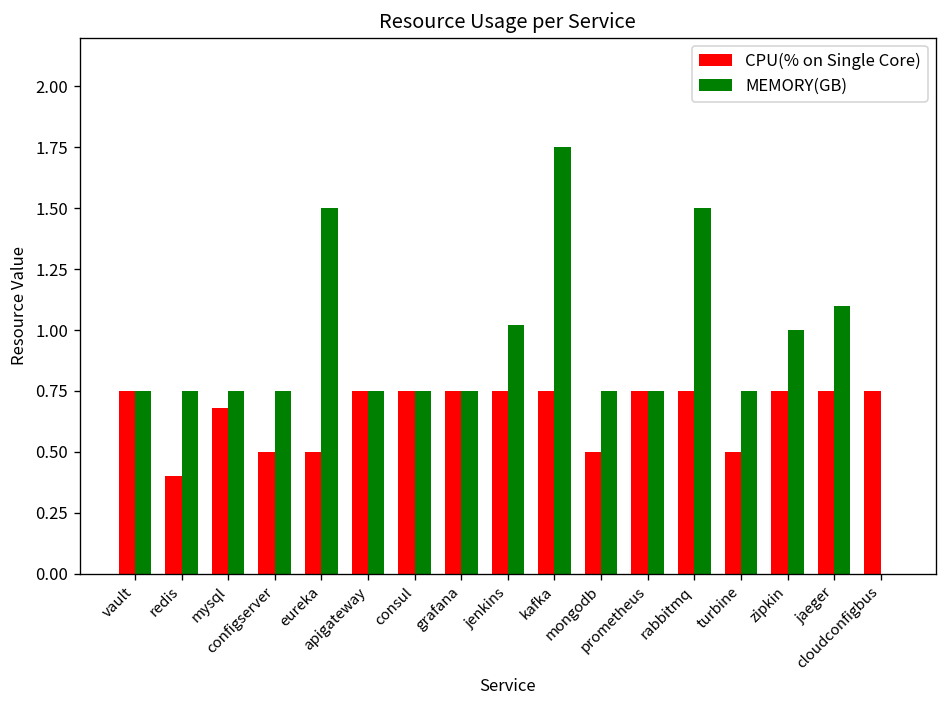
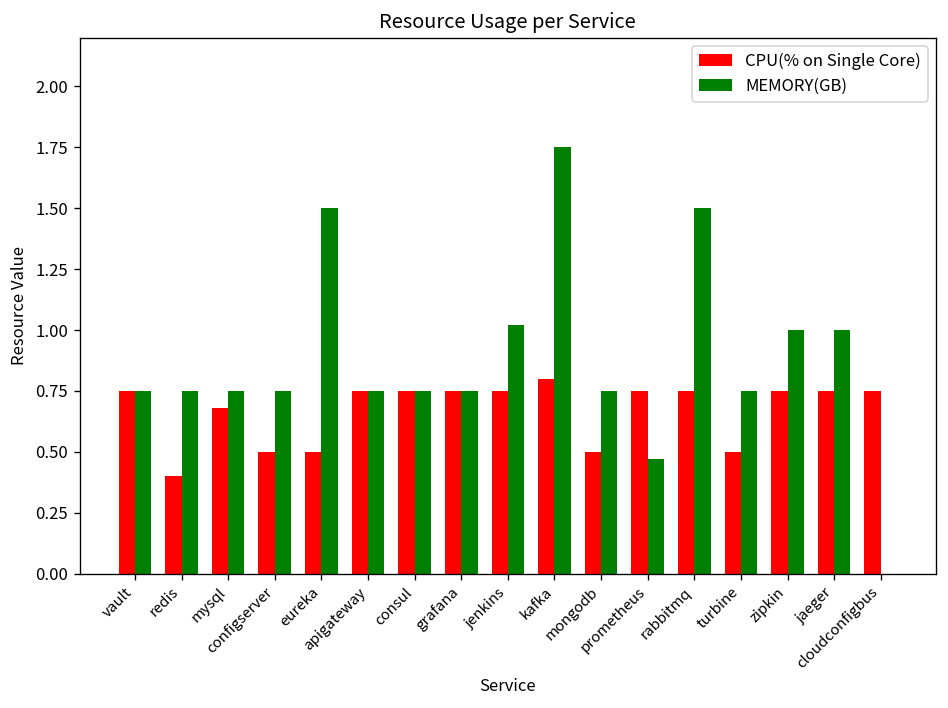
CPU(% on Single Core), kafka: 0.75 -> 0.80
MEMORY(GB), prometheus: 0.75 -> 0.47
MEMORY(GB), jaeger: 1.1 -> 1.0
